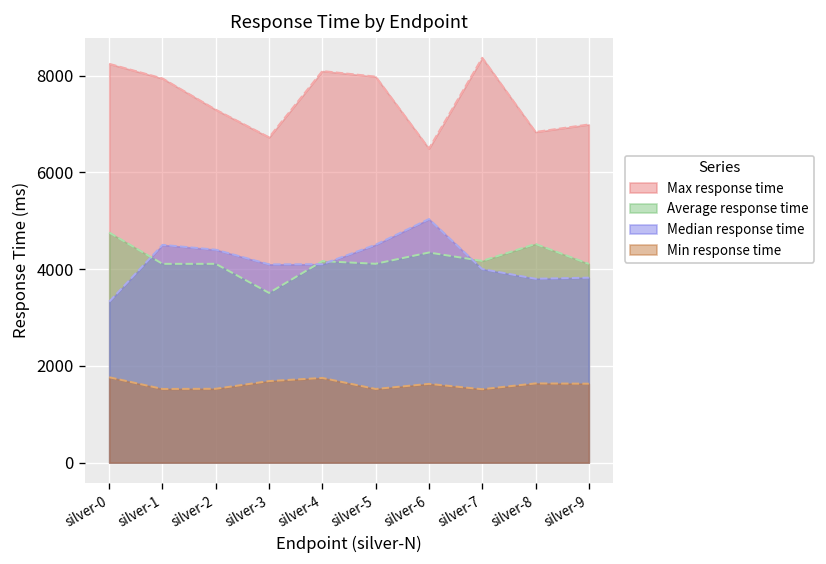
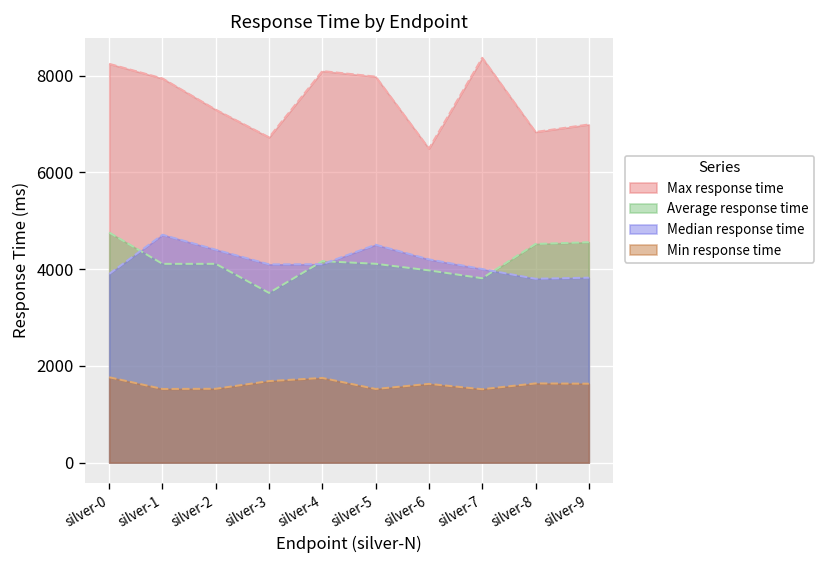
Median response time, silver-0: 3300 -> 3900
Median response time, silver-1: 4500 -> 4700
Average response time, silver-6: 4300 -> 4000
Median response time, silver-6: 5000 -> 4200
Average response time, silver-7: 4200 -> 3800
Average response time, silver-9: 4100 -> 4600
